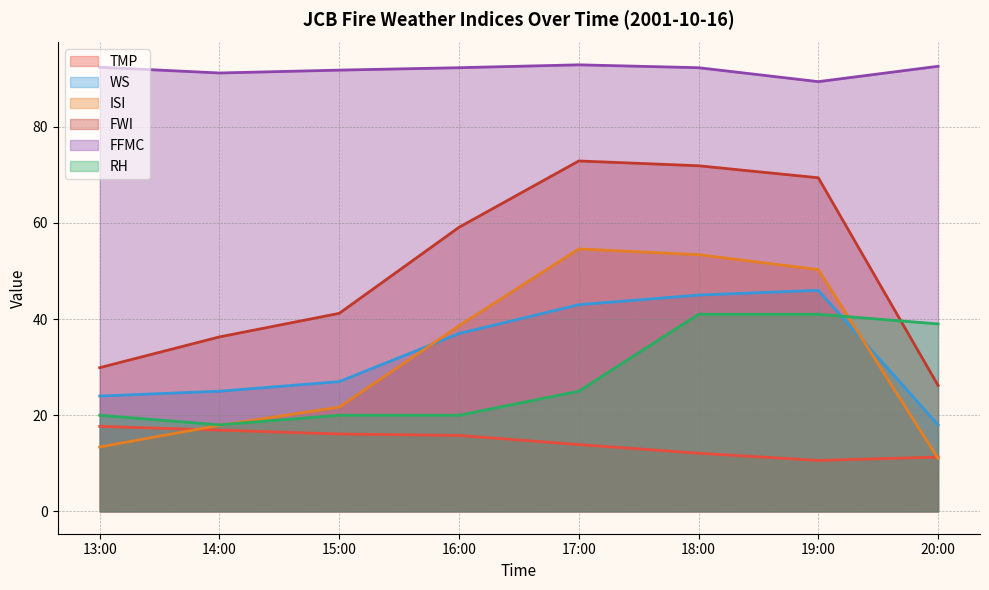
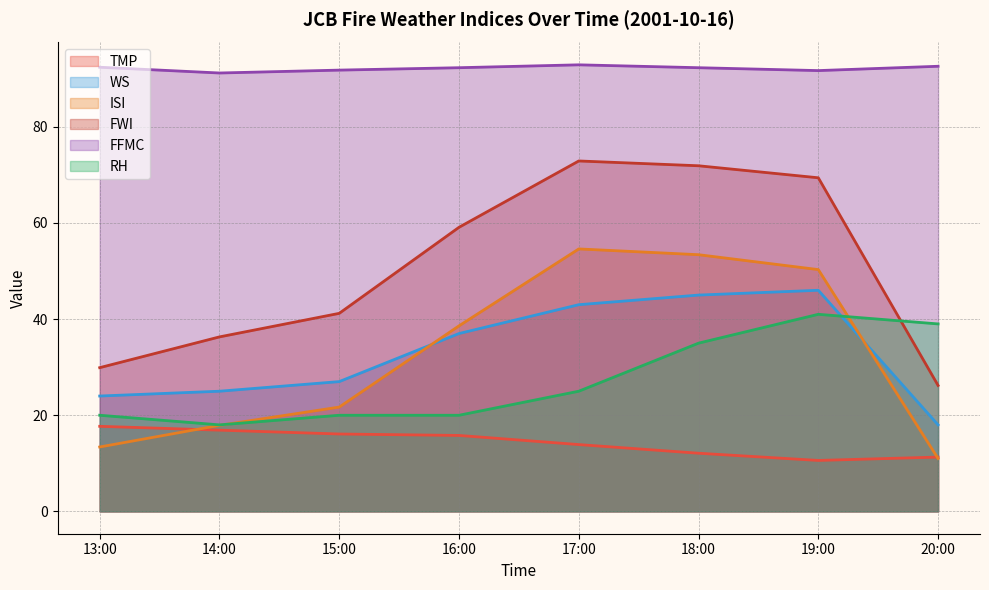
RH, 18:00: 41 -> 35
FFMC, 19:00: 89 -> 92
